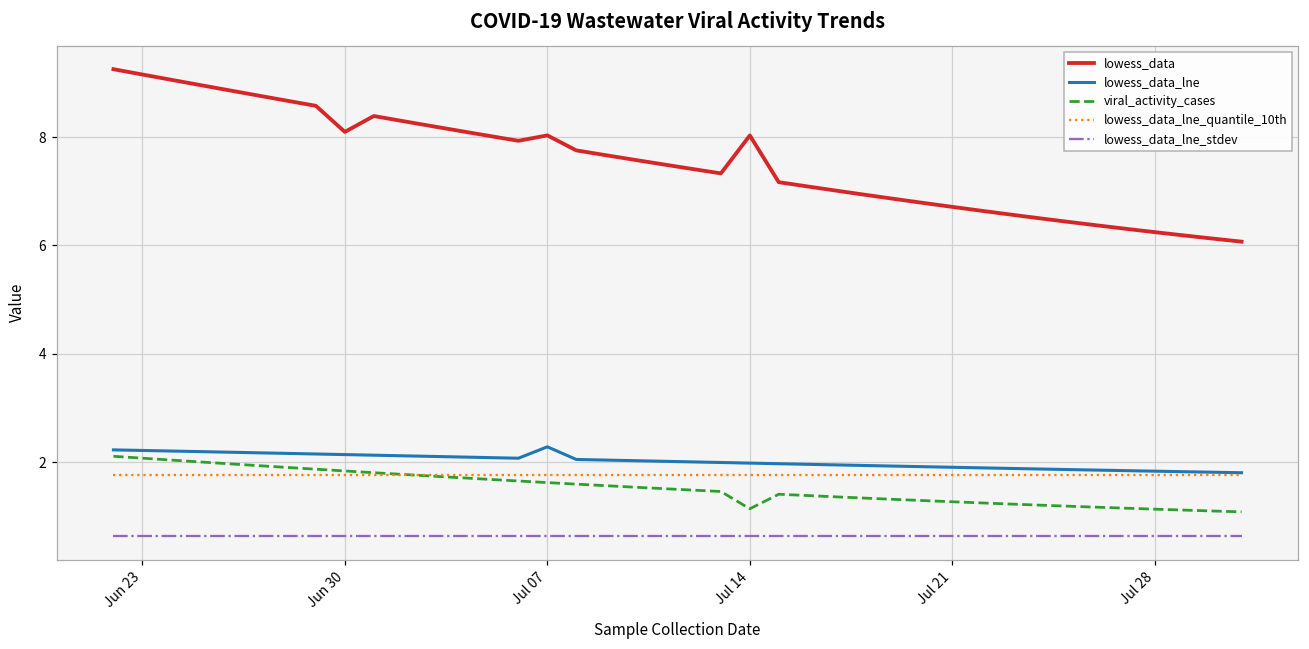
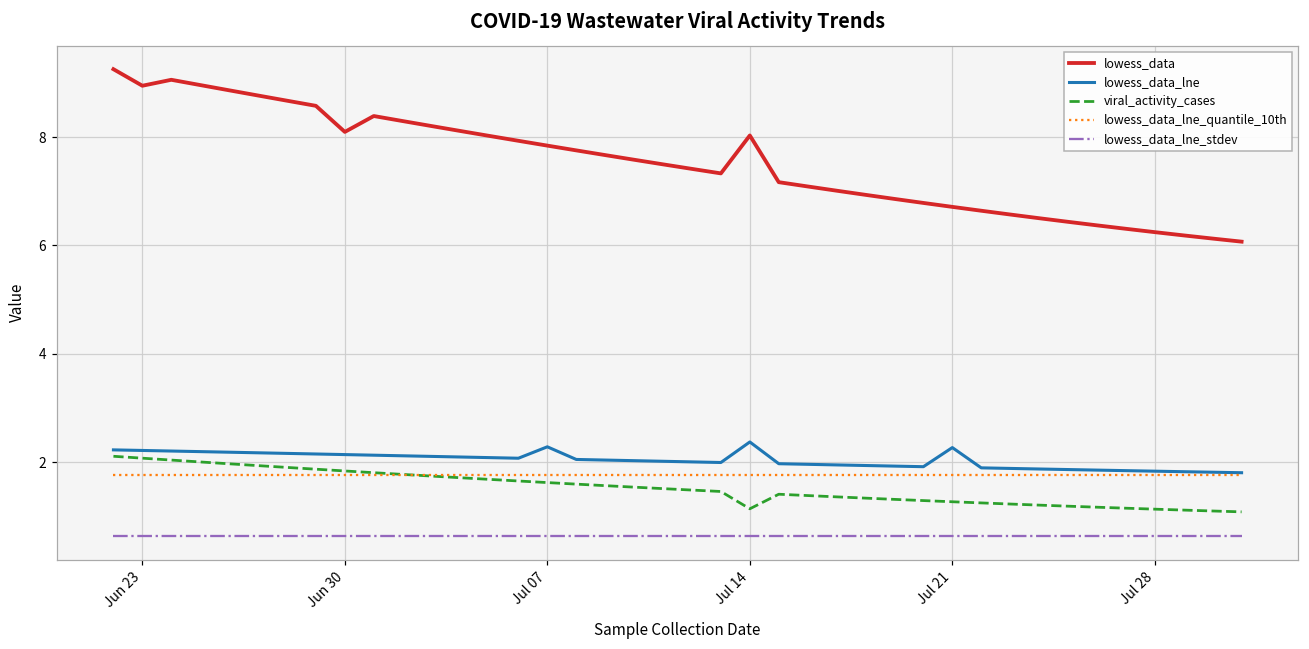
lowess_data, Jun 23: 9.2 -> 8.9
lowess_data, Jul 07: 8.0 -> 7.8
lowess_data_lne, Jul 14: 2.0 -> 2.4
lowess_data_lne, Jul 21: 1.9 -> 2.3
